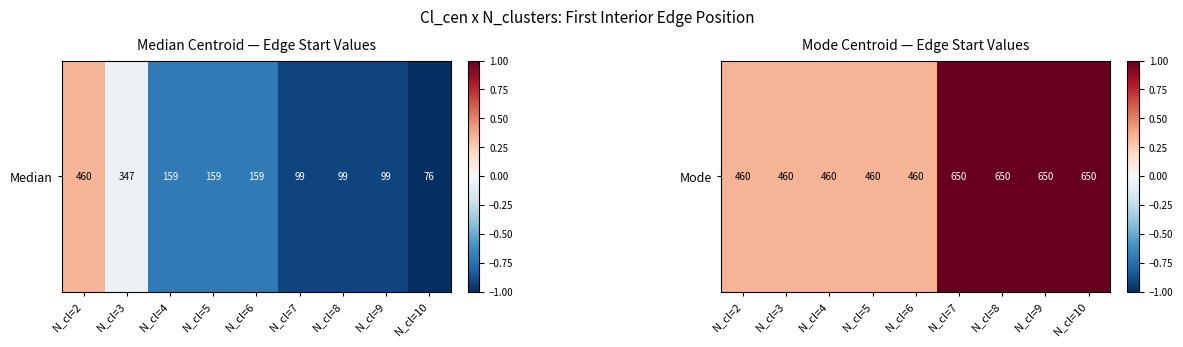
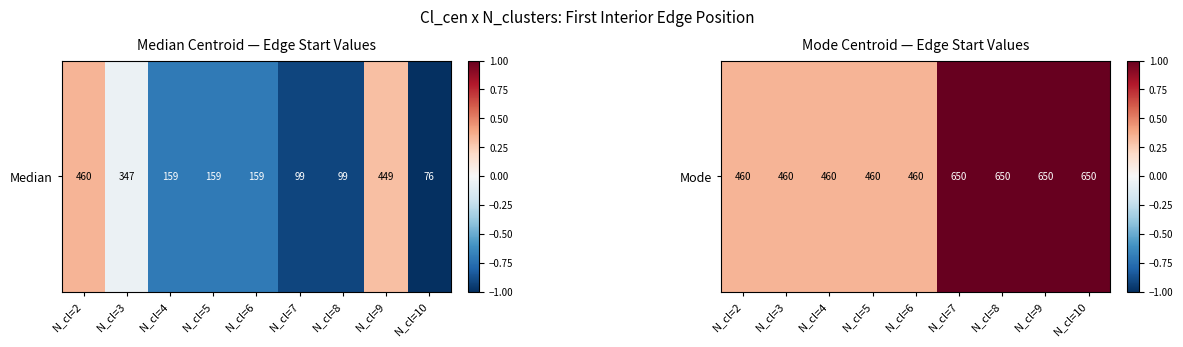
Median Centroid — Edge Start Values, Median, N_cl=9: 99 -> 449
